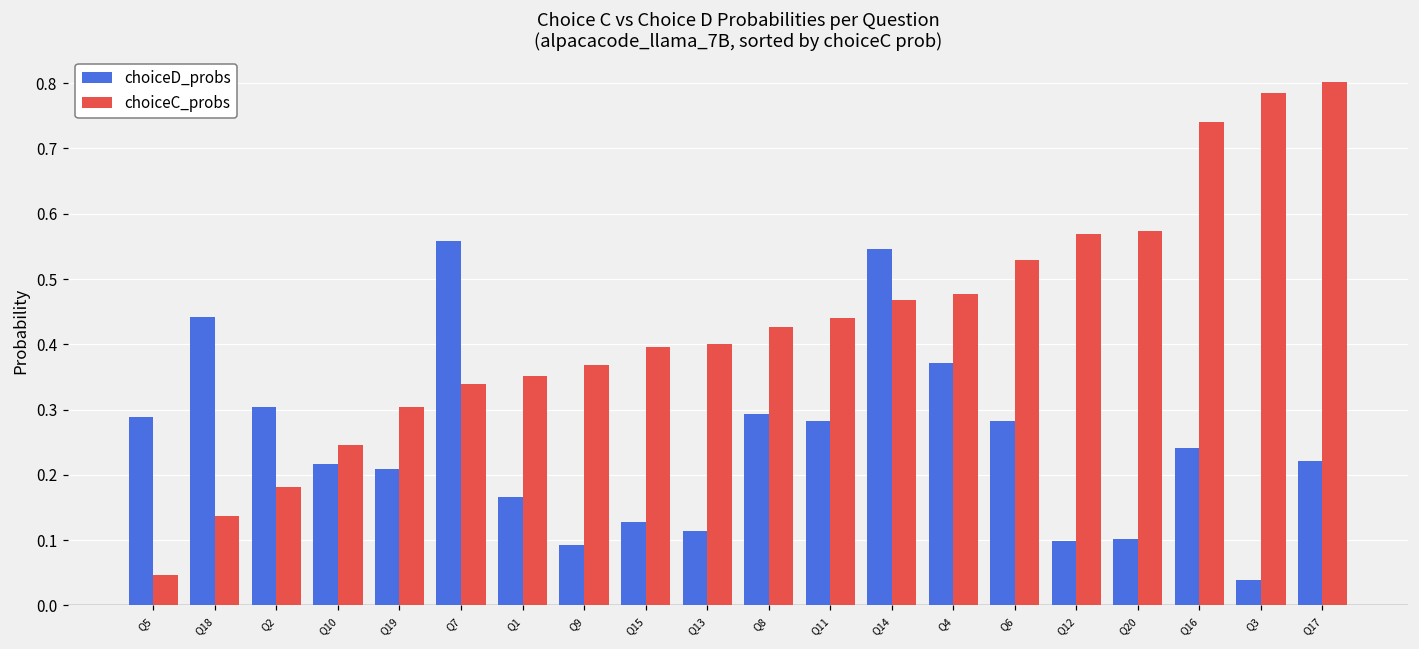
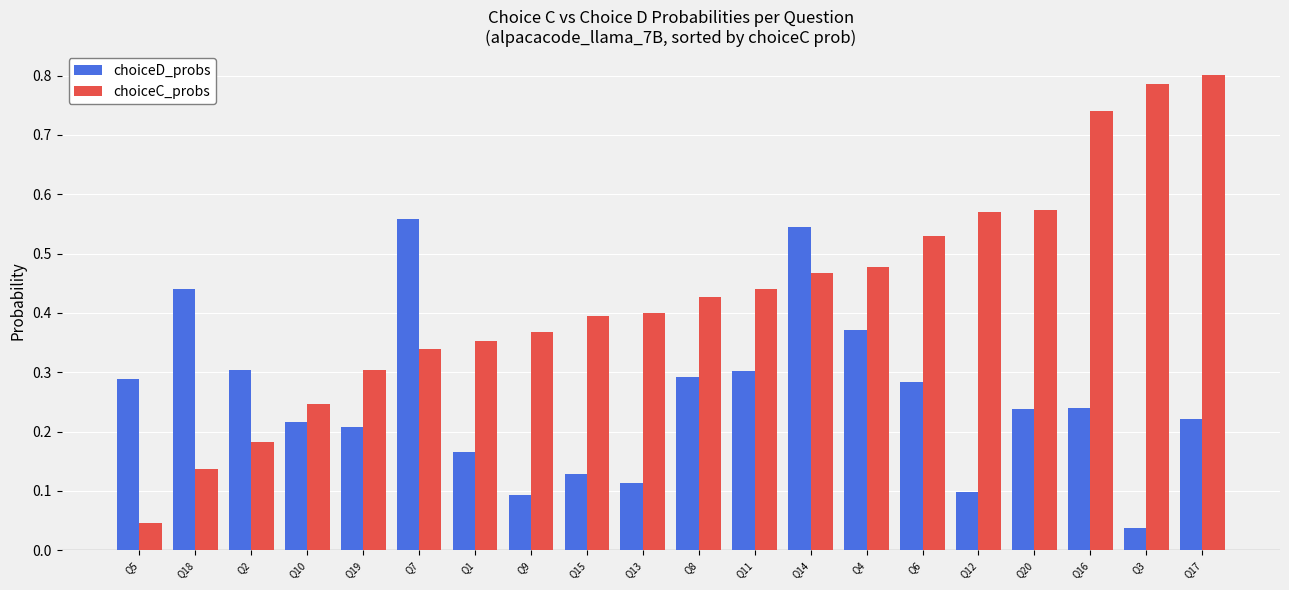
choiceD_probs, Q11: 0.28 -> 0.30
choiceD_probs, Q20: 0.10 -> 0.24
